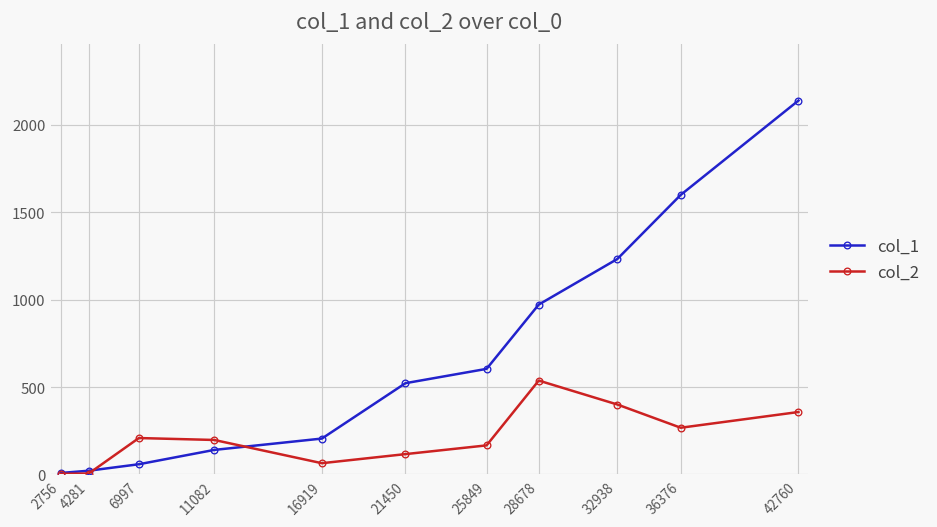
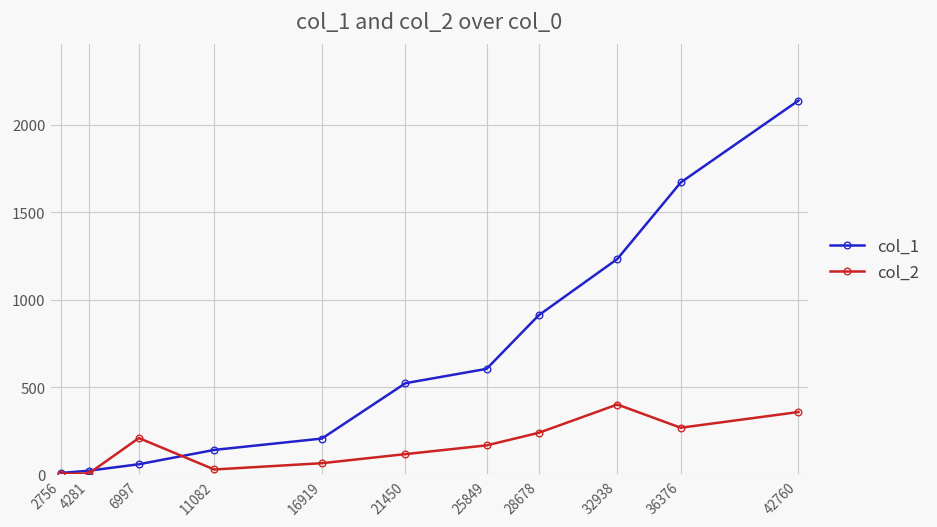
col_2, 11082: 200 -> 30
col_1, 28678: 970 -> 910
col_2, 28678: 540 -> 240
col_1, 36376: 1600 -> 1670
